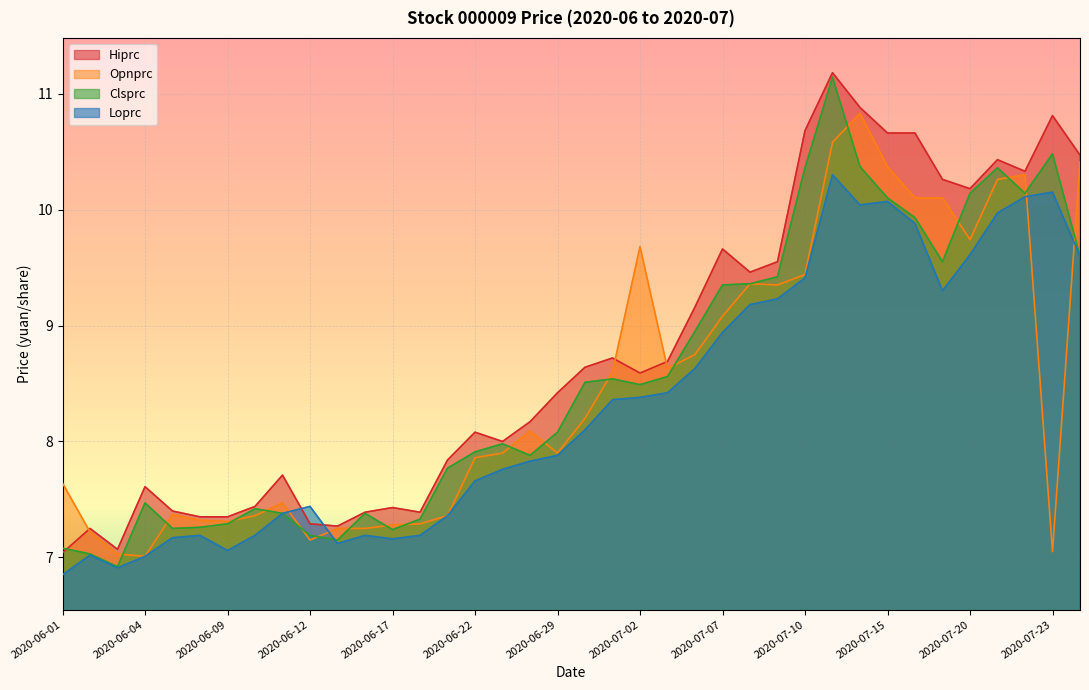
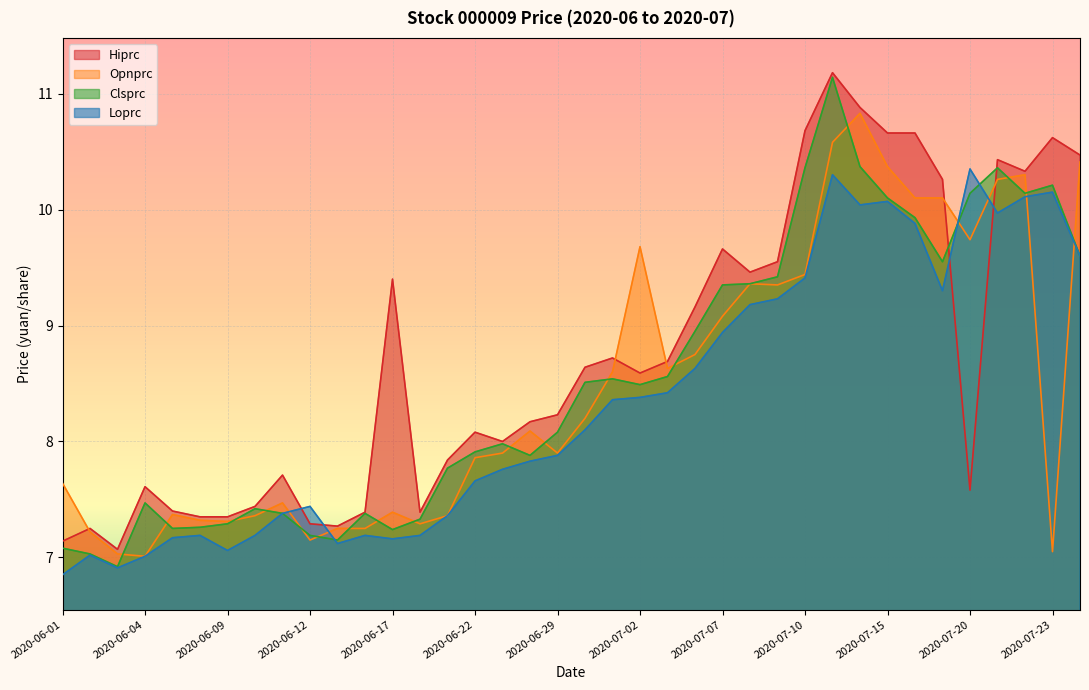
Hiprc, 2020-06-01: 7.04 -> 7.14
Hiprc, 2020-06-17: 7.43 -> 9.40
Opnprc, 2020-06-17: 7.28 -> 7.39
Hiprc, 2020-06-29: 8.42 -> 8.23
Hiprc, 2020-07-20: 10.18 -> 7.58
Loprc, 2020-07-20: 9.61 -> 10.35
Hiprc, 2020-07-23: 10.81 -> 10.62
Clsprc, 2020-07-23: 10.48 -> 10.21
